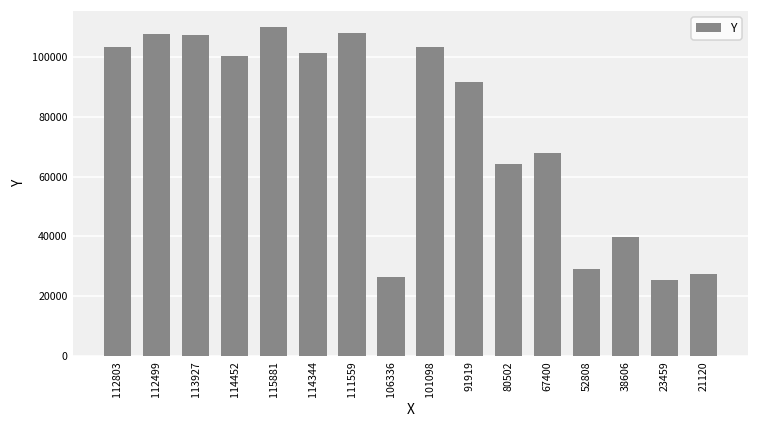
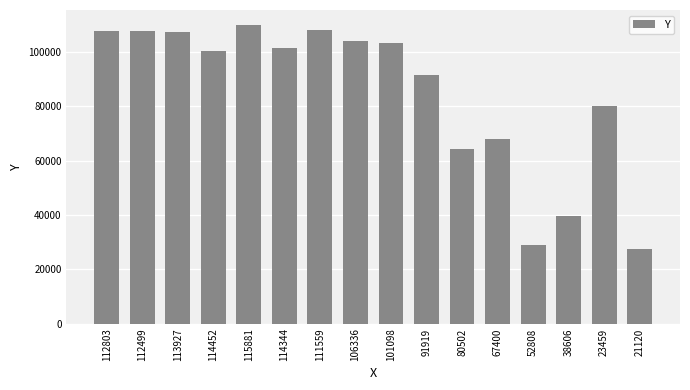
112803: 103000 -> 108000
106336: 26000 -> 104000
23459: 25000 -> 80000
